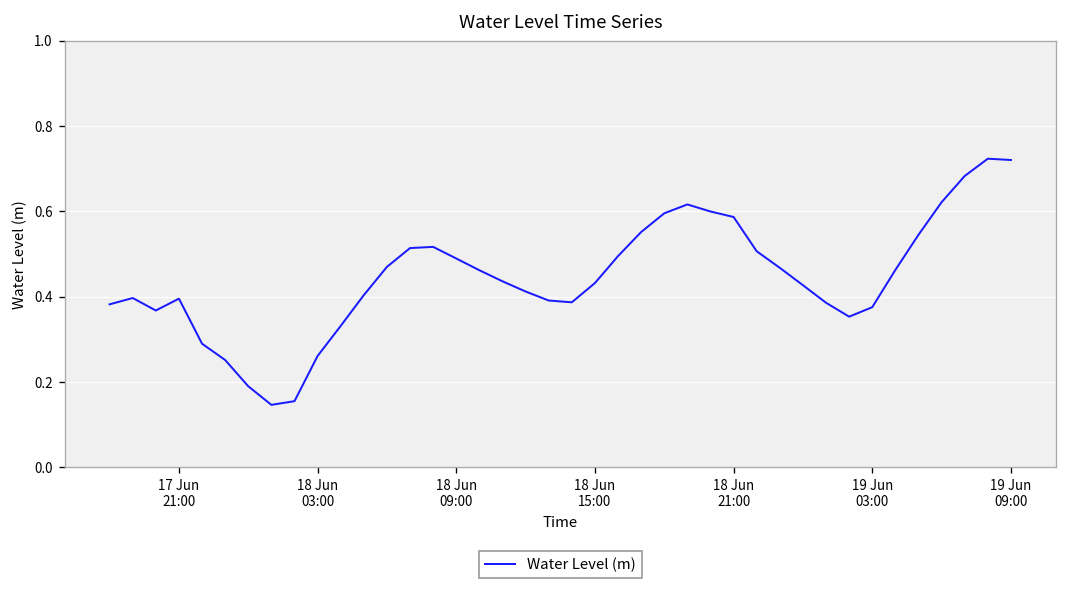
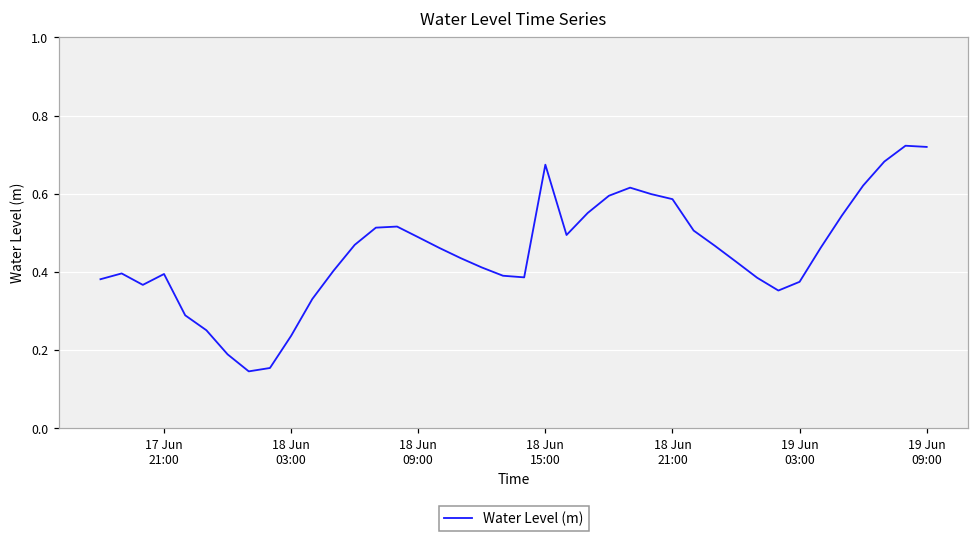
18 Jun 03:00: 0.26 -> 0.24
18 Jun 15:00: 0.43 -> 0.67
